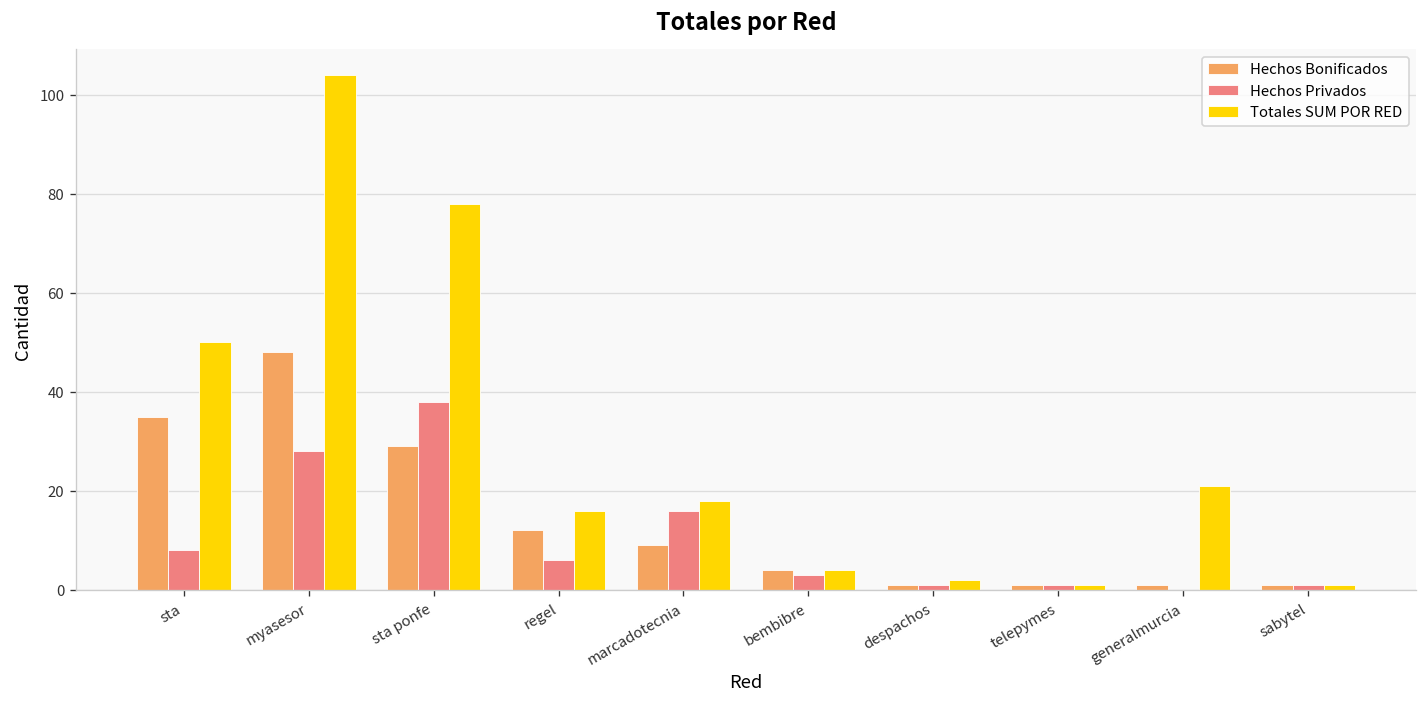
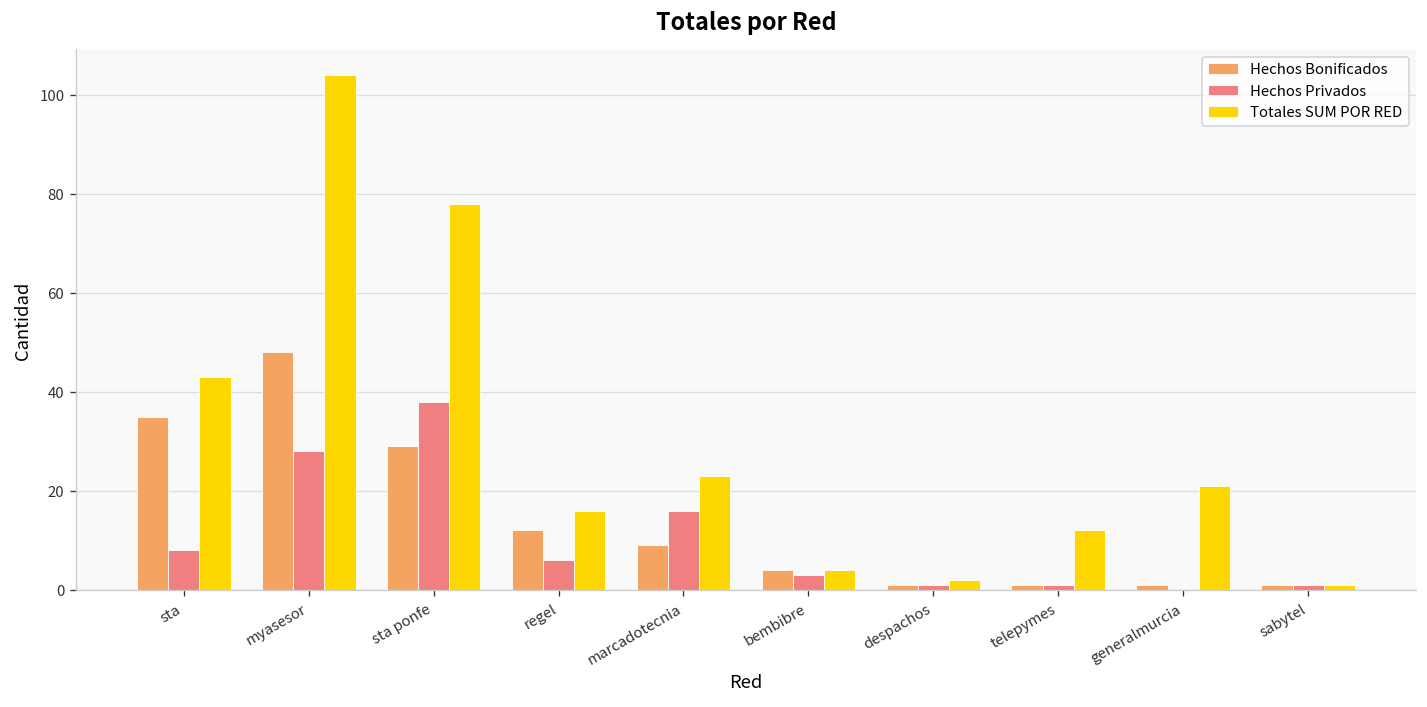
Totales SUM POR RED, sta: 50 -> 43
Totales SUM POR RED, marcadotecnia: 18 -> 23
Totales SUM POR RED, telepymes: 1 -> 12
